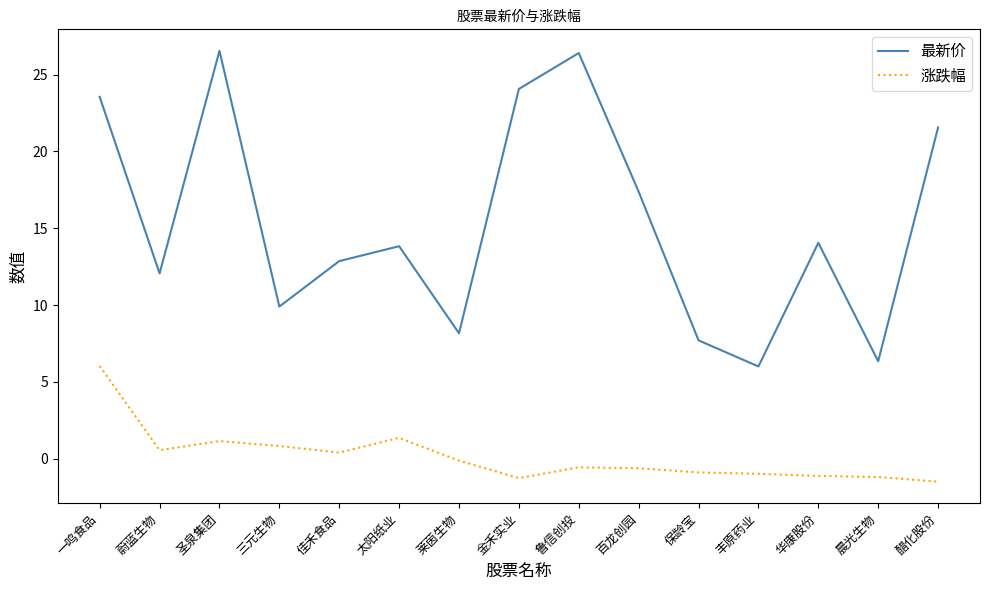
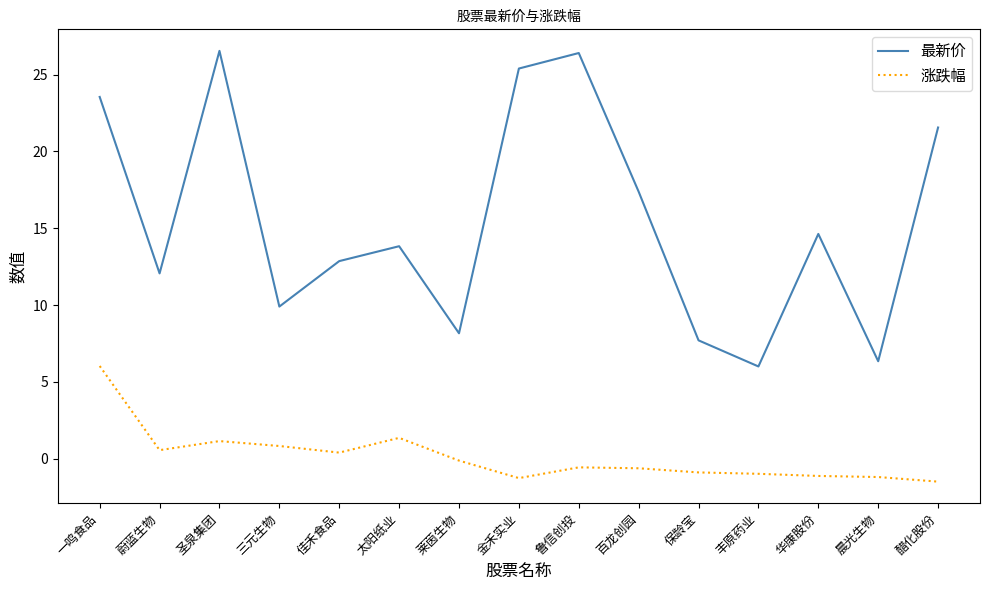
最新价, 金禾实业: 24.1 -> 25.4
最新价, 华康股份: 14.1 -> 14.6
